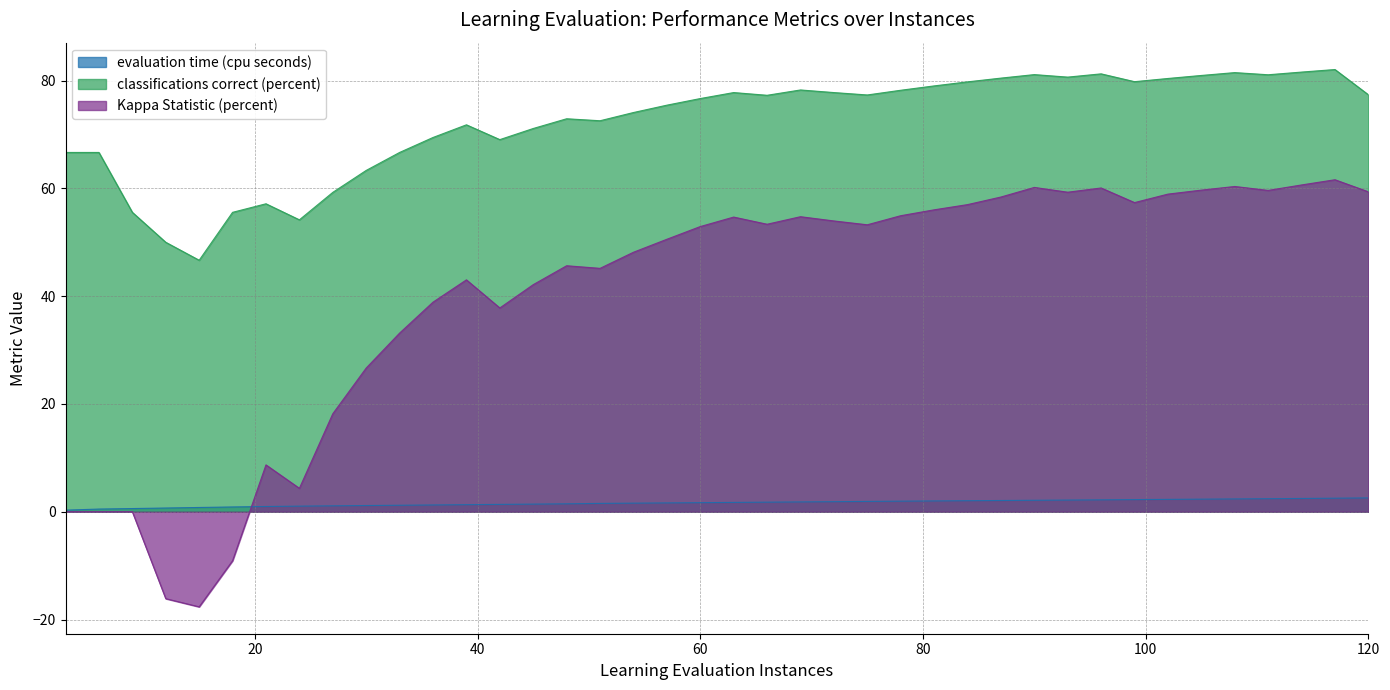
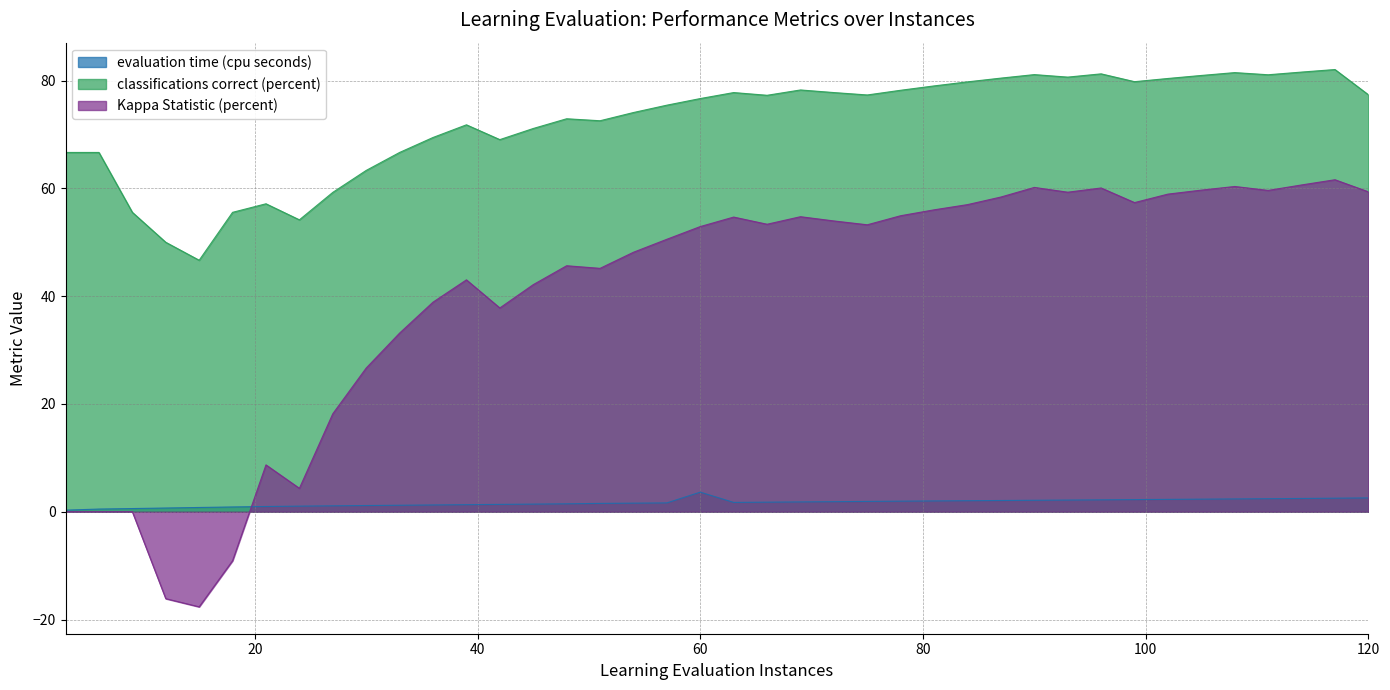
evaluation time (cpu seconds), 60: 2 -> 4
